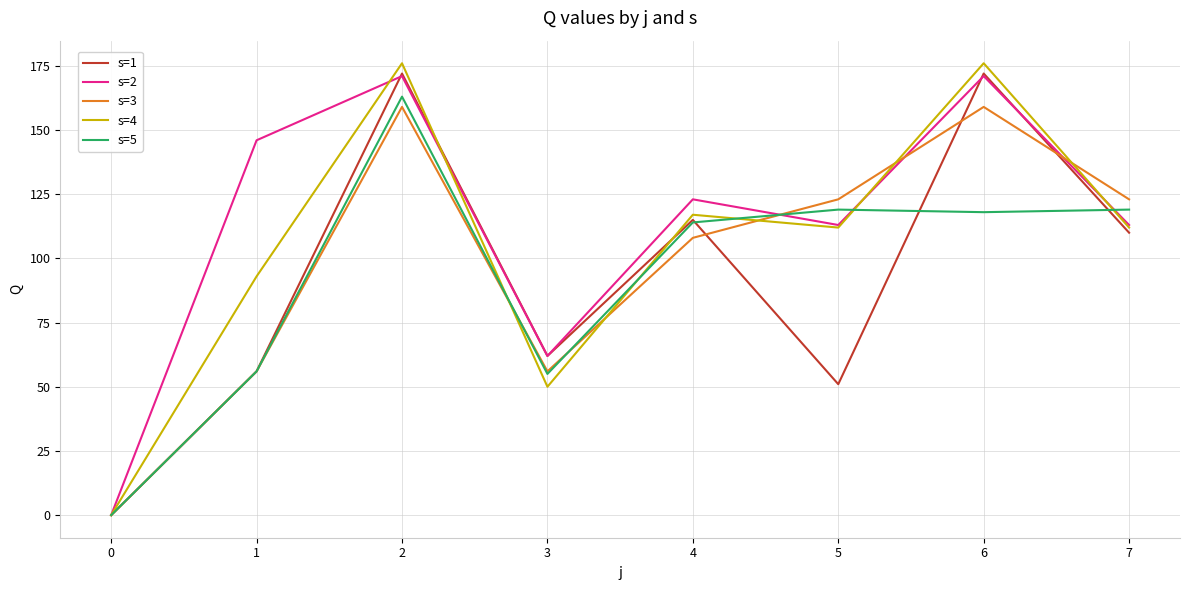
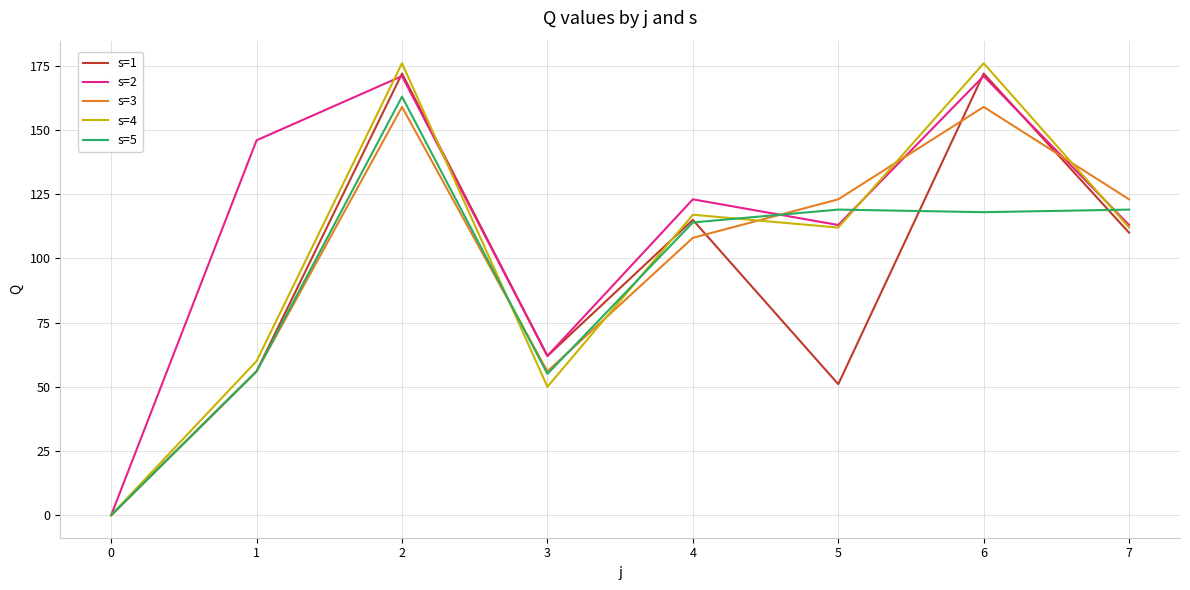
s=4, 1: 93 -> 60
